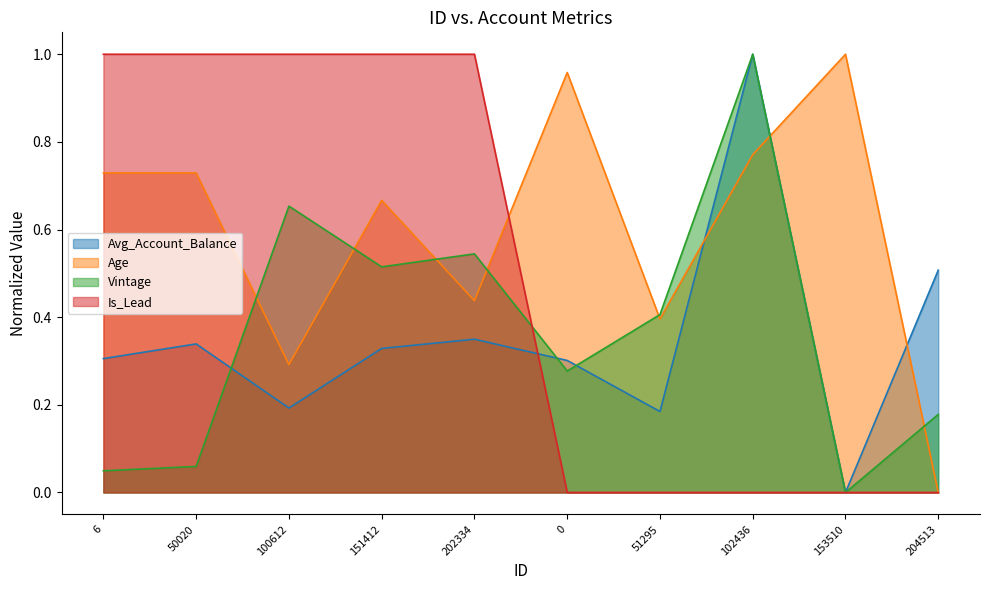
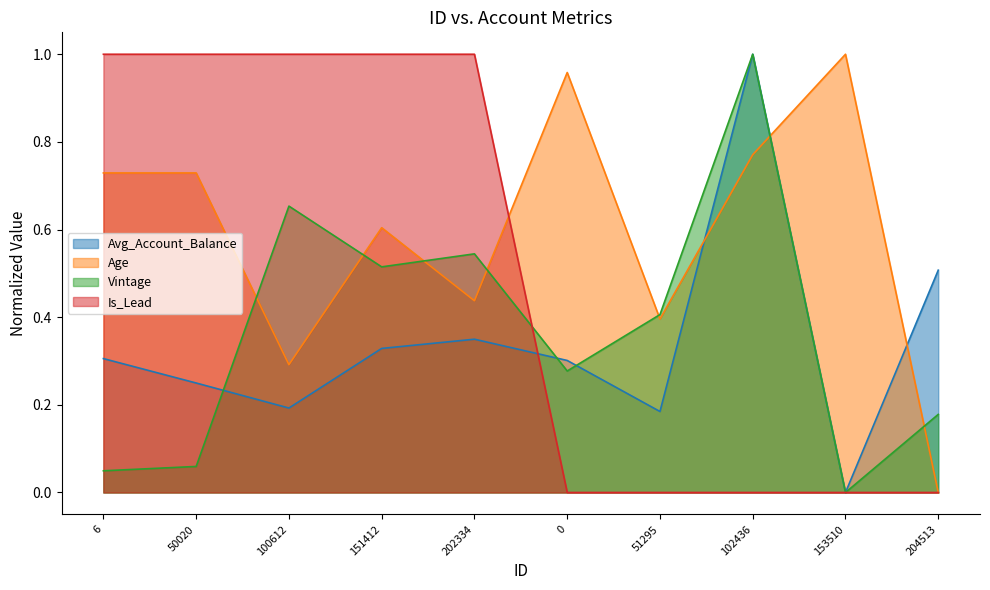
Avg_Account_Balance, 50020: 0.34 -> 0.25
Age, 151412: 0.67 -> 0.60
